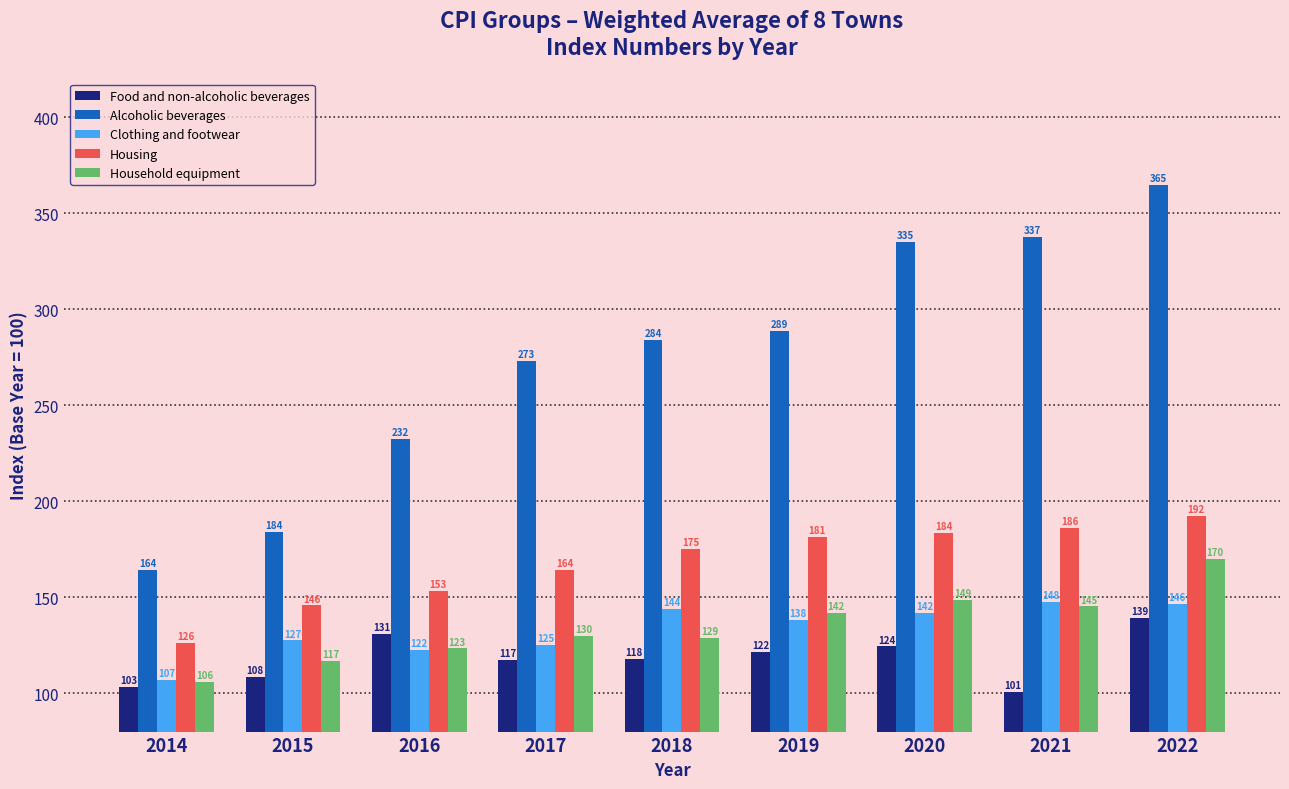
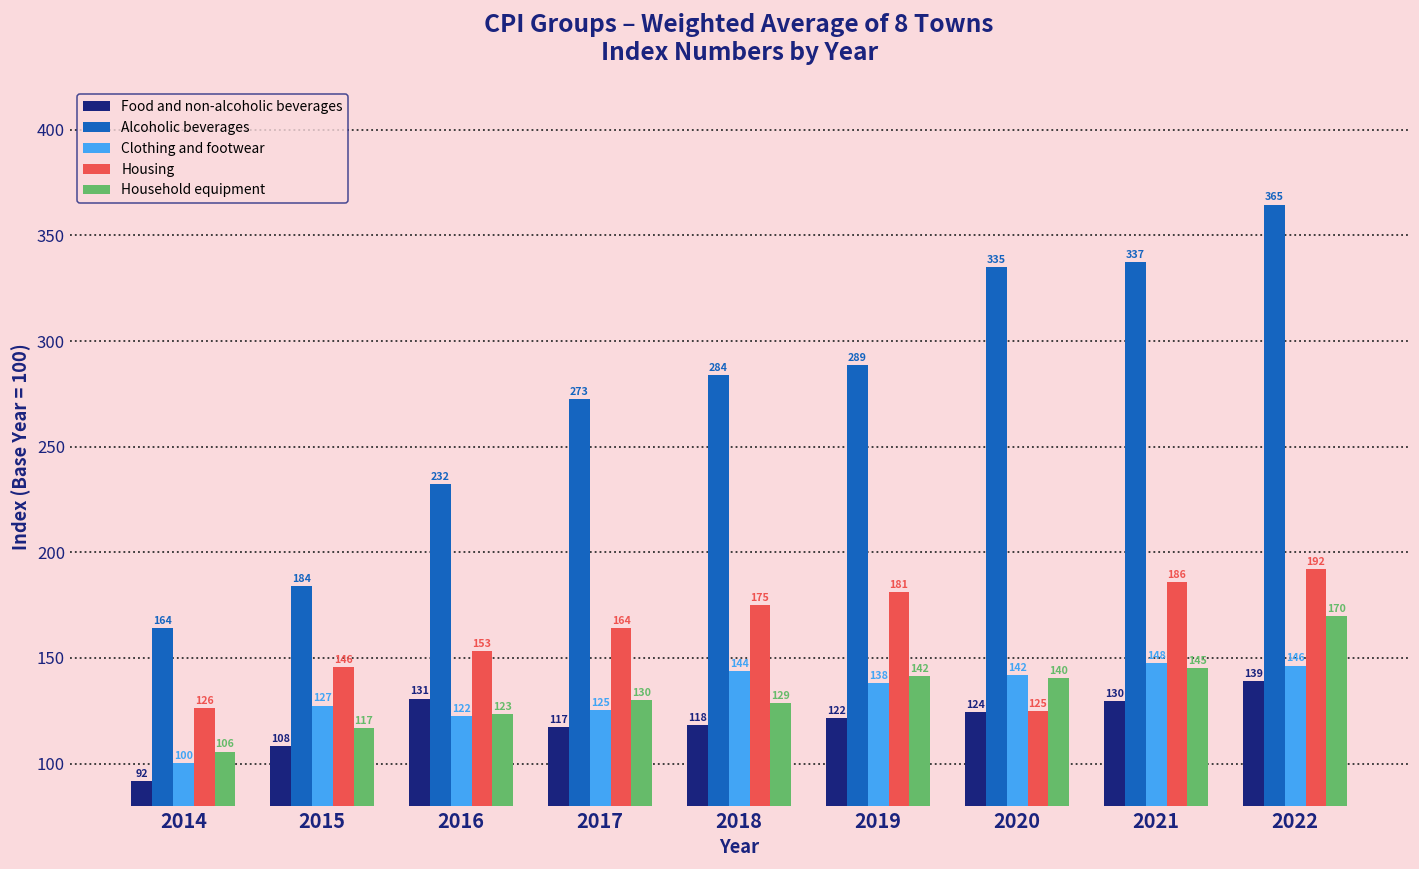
Food and non-alcoholic beverages, 2014: 103 -> 92
Clothing and footwear, 2014: 107 -> 100
Housing, 2020: 184 -> 125
Household equipment, 2020: 149 -> 140
Food and non-alcoholic beverages, 2021: 101 -> 130
